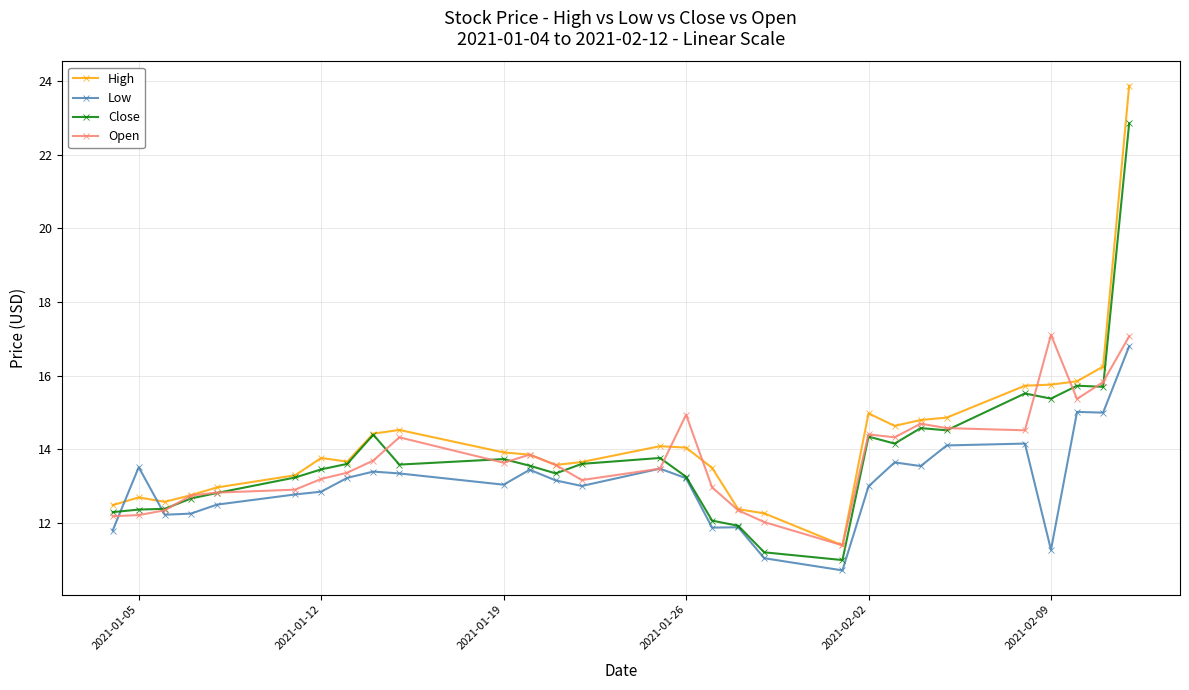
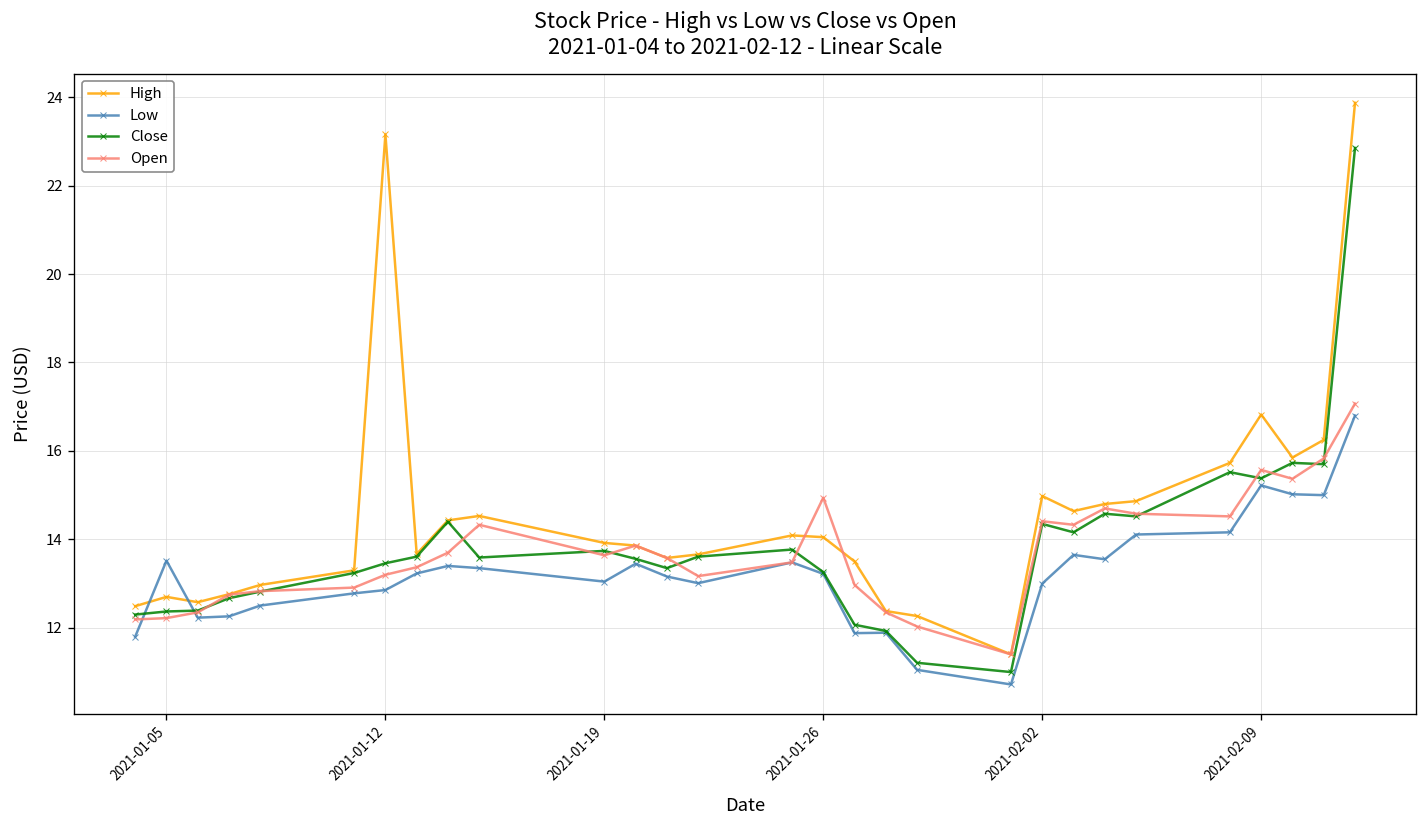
High, 2021-01-12: 13.8 -> 23.2
High, 2021-02-09: 15.8 -> 16.8
Low, 2021-02-09: 11.3 -> 15.2
Open, 2021-02-09: 17.1 -> 15.6
